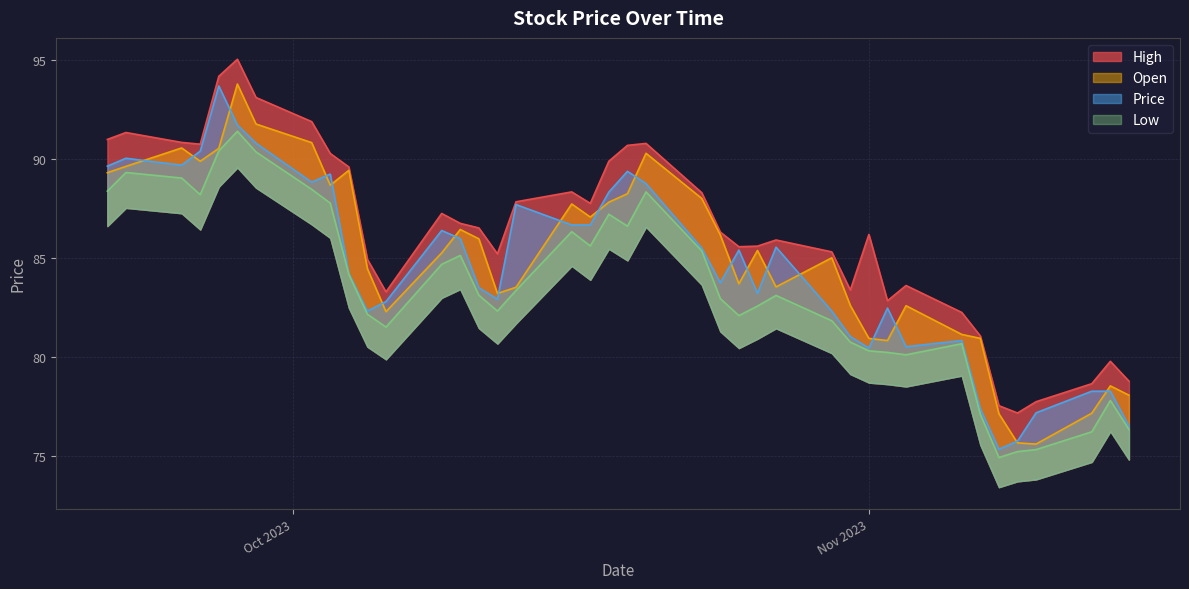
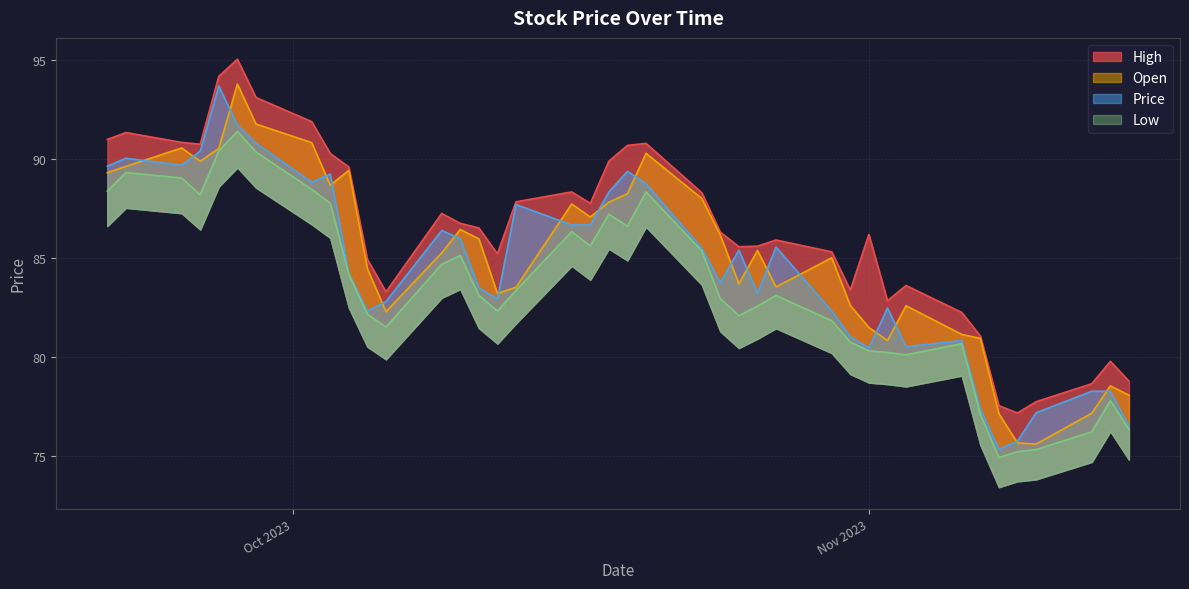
Open, Nov 2023: 80.9 -> 81.5
